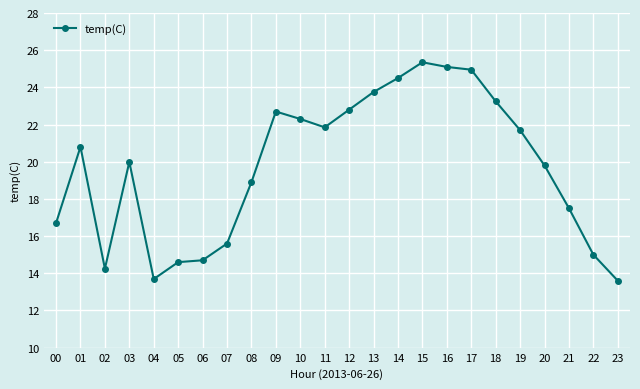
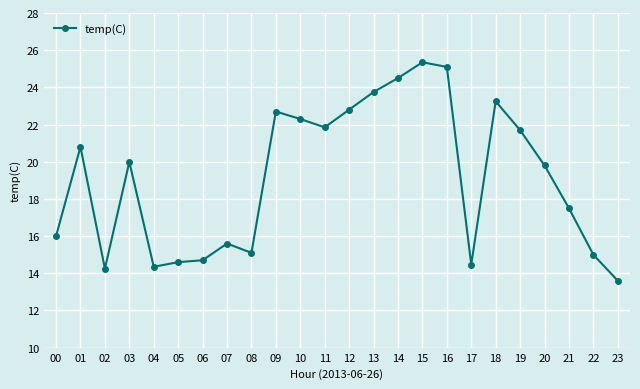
00: 16.7 -> 16.0
04: 13.7 -> 14.4
08: 18.9 -> 15.1
17: 25.0 -> 14.5
